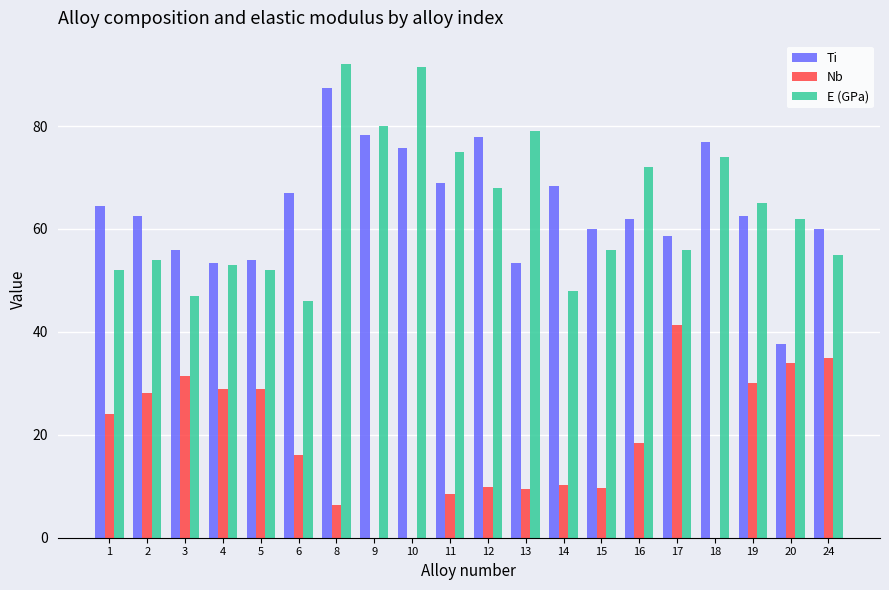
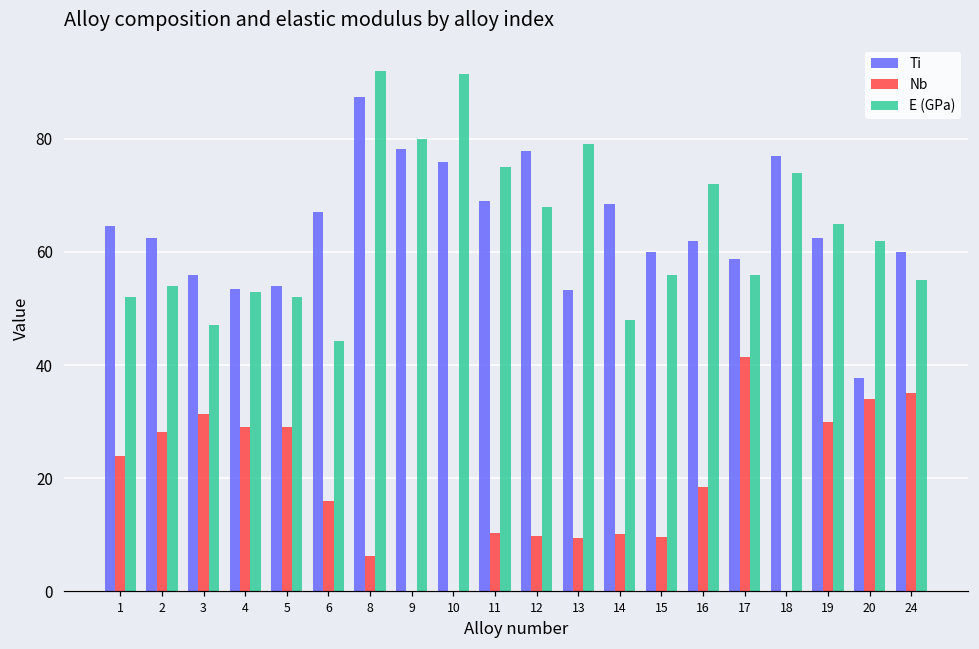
E (GPa), 6: 46 -> 44
Nb, 11: 9 -> 10
